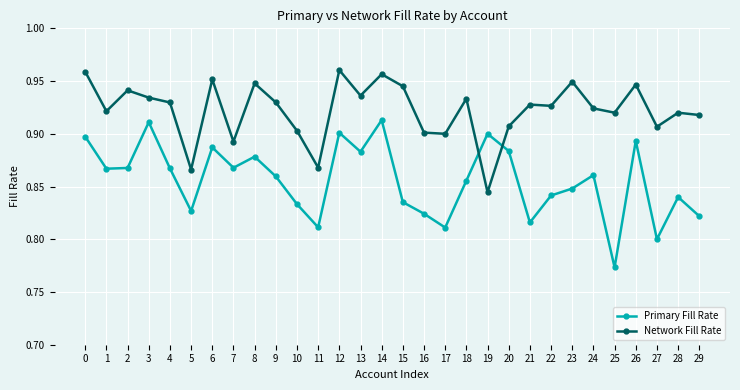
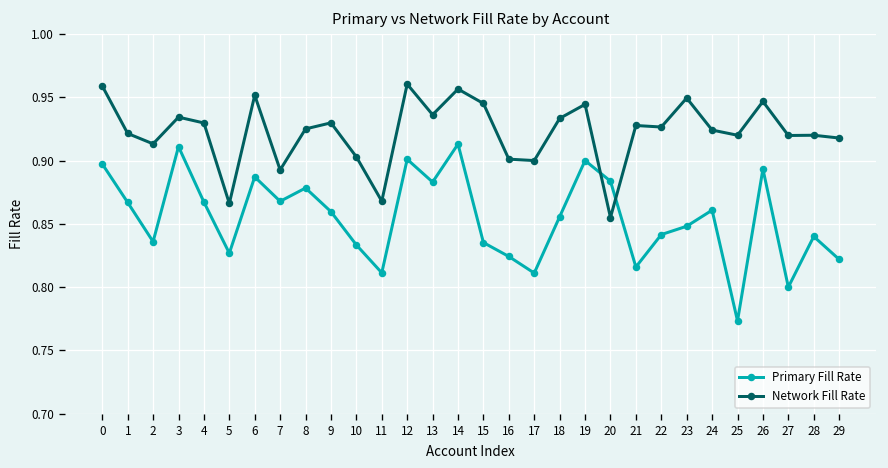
Primary Fill Rate, 2: 0.868 -> 0.836
Network Fill Rate, 2: 0.941 -> 0.913
Network Fill Rate, 8: 0.948 -> 0.925
Network Fill Rate, 19: 0.845 -> 0.944
Network Fill Rate, 20: 0.907 -> 0.855
Network Fill Rate, 27: 0.907 -> 0.920
